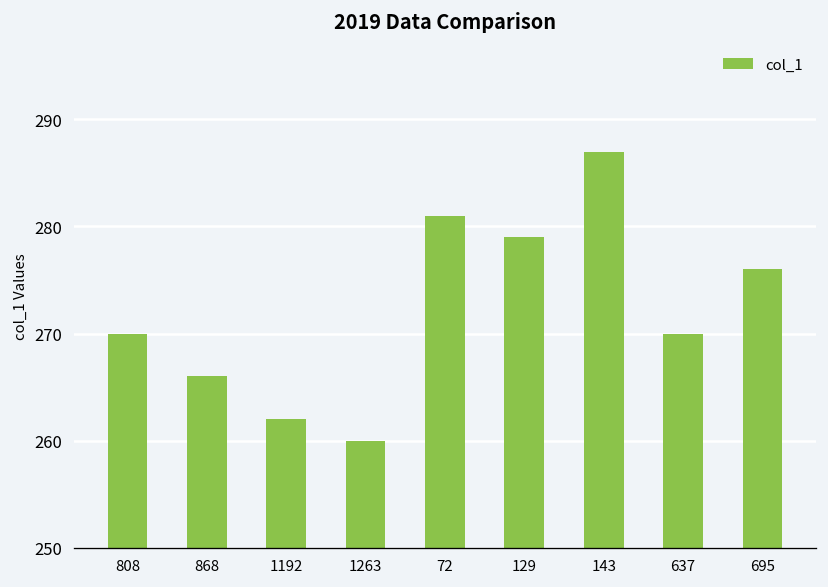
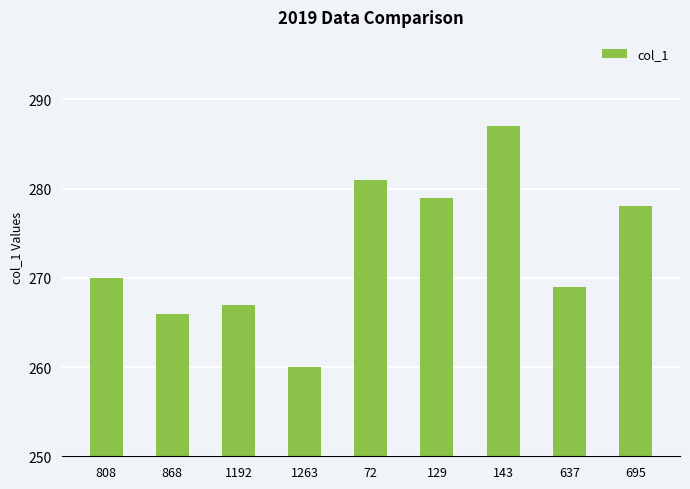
1192: 262 -> 267
637: 270 -> 269
695: 276 -> 278
